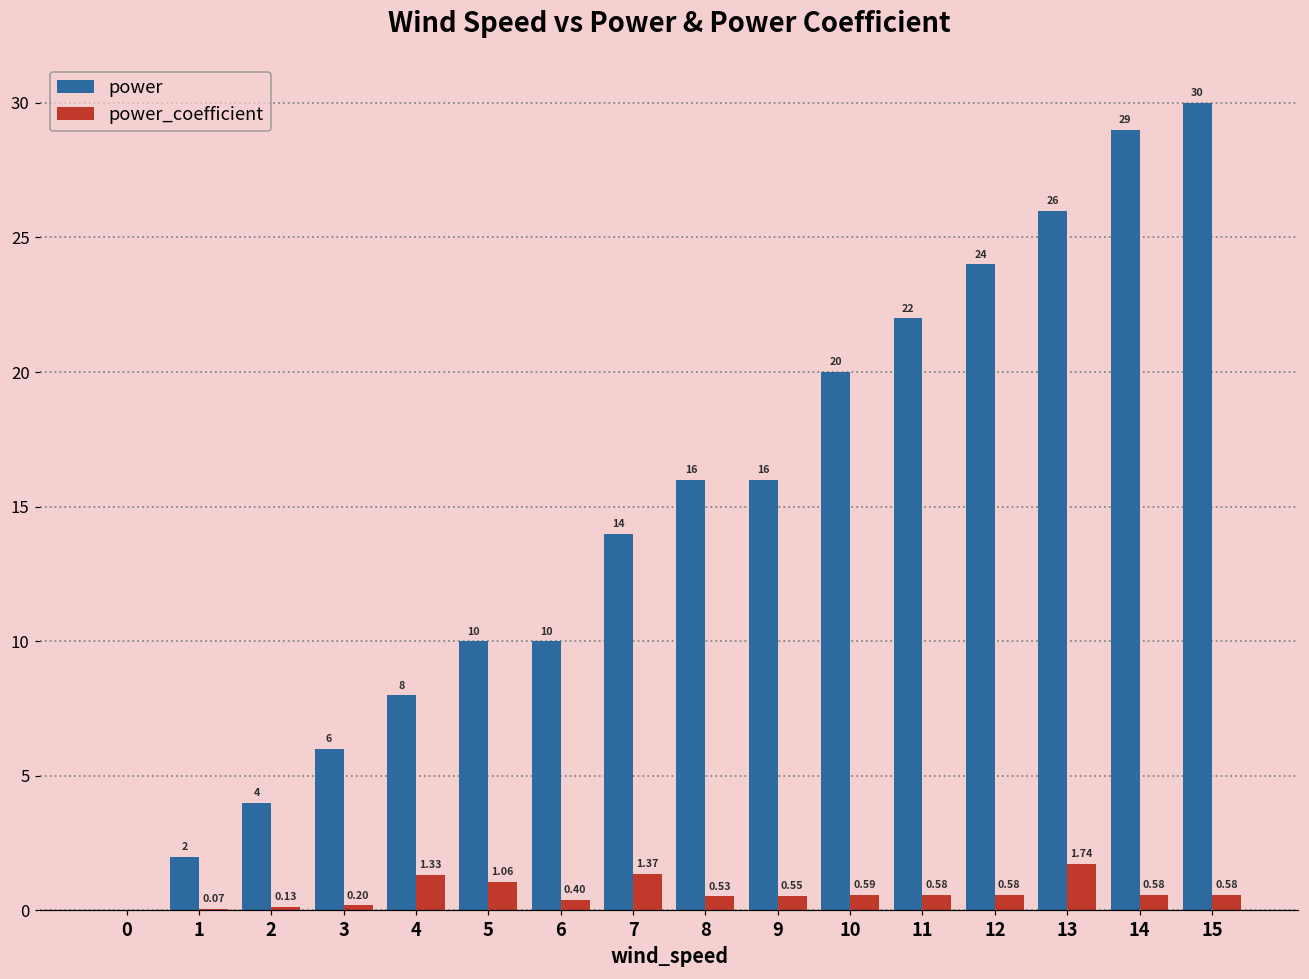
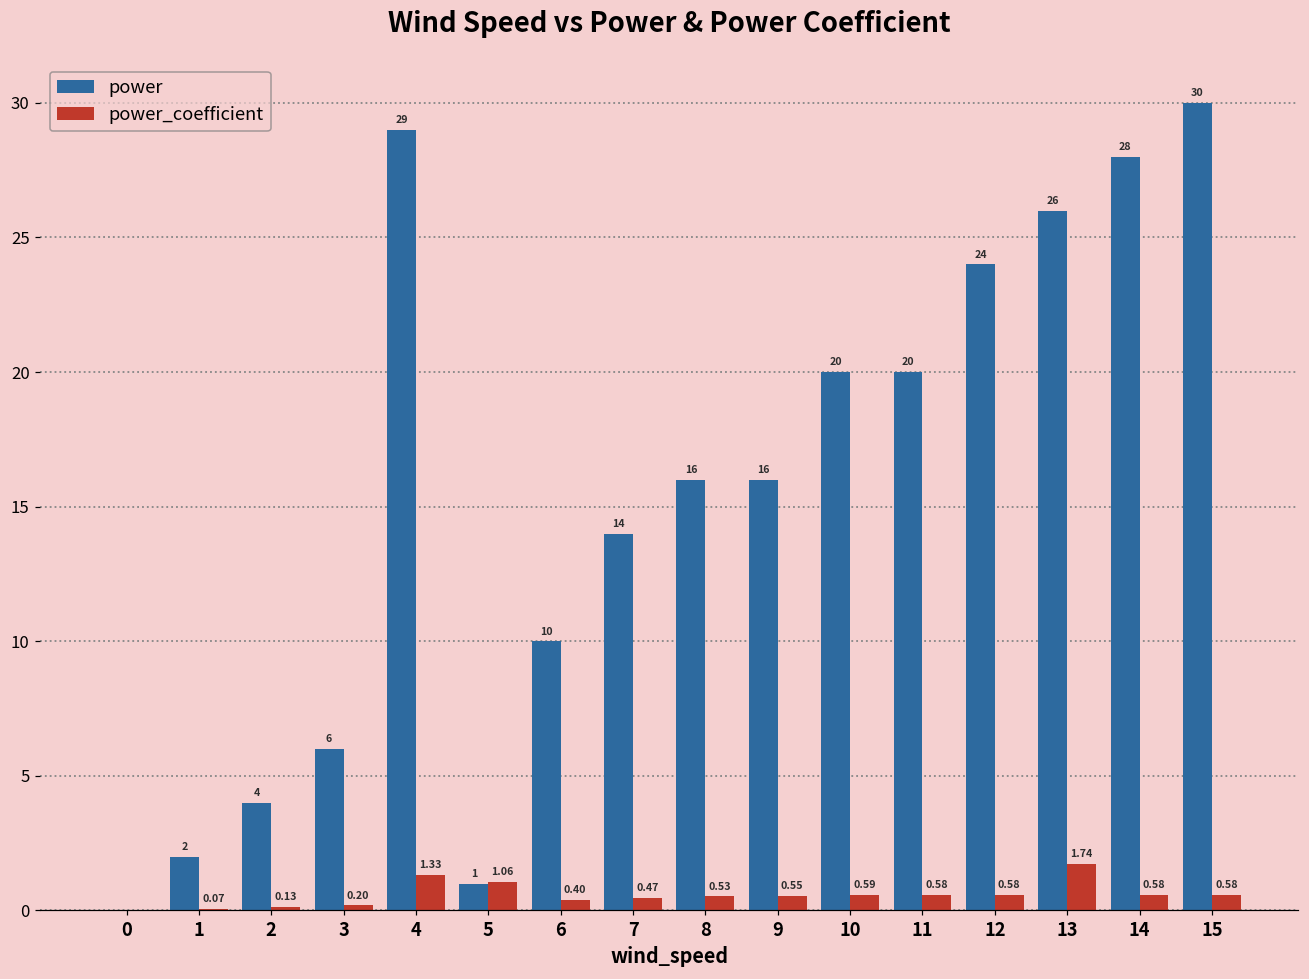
power, 4: 8 -> 29
power, 5: 10 -> 1
power_coefficient, 7: 1.37 -> 0.47
power, 11: 22 -> 20
power, 14: 29 -> 28
